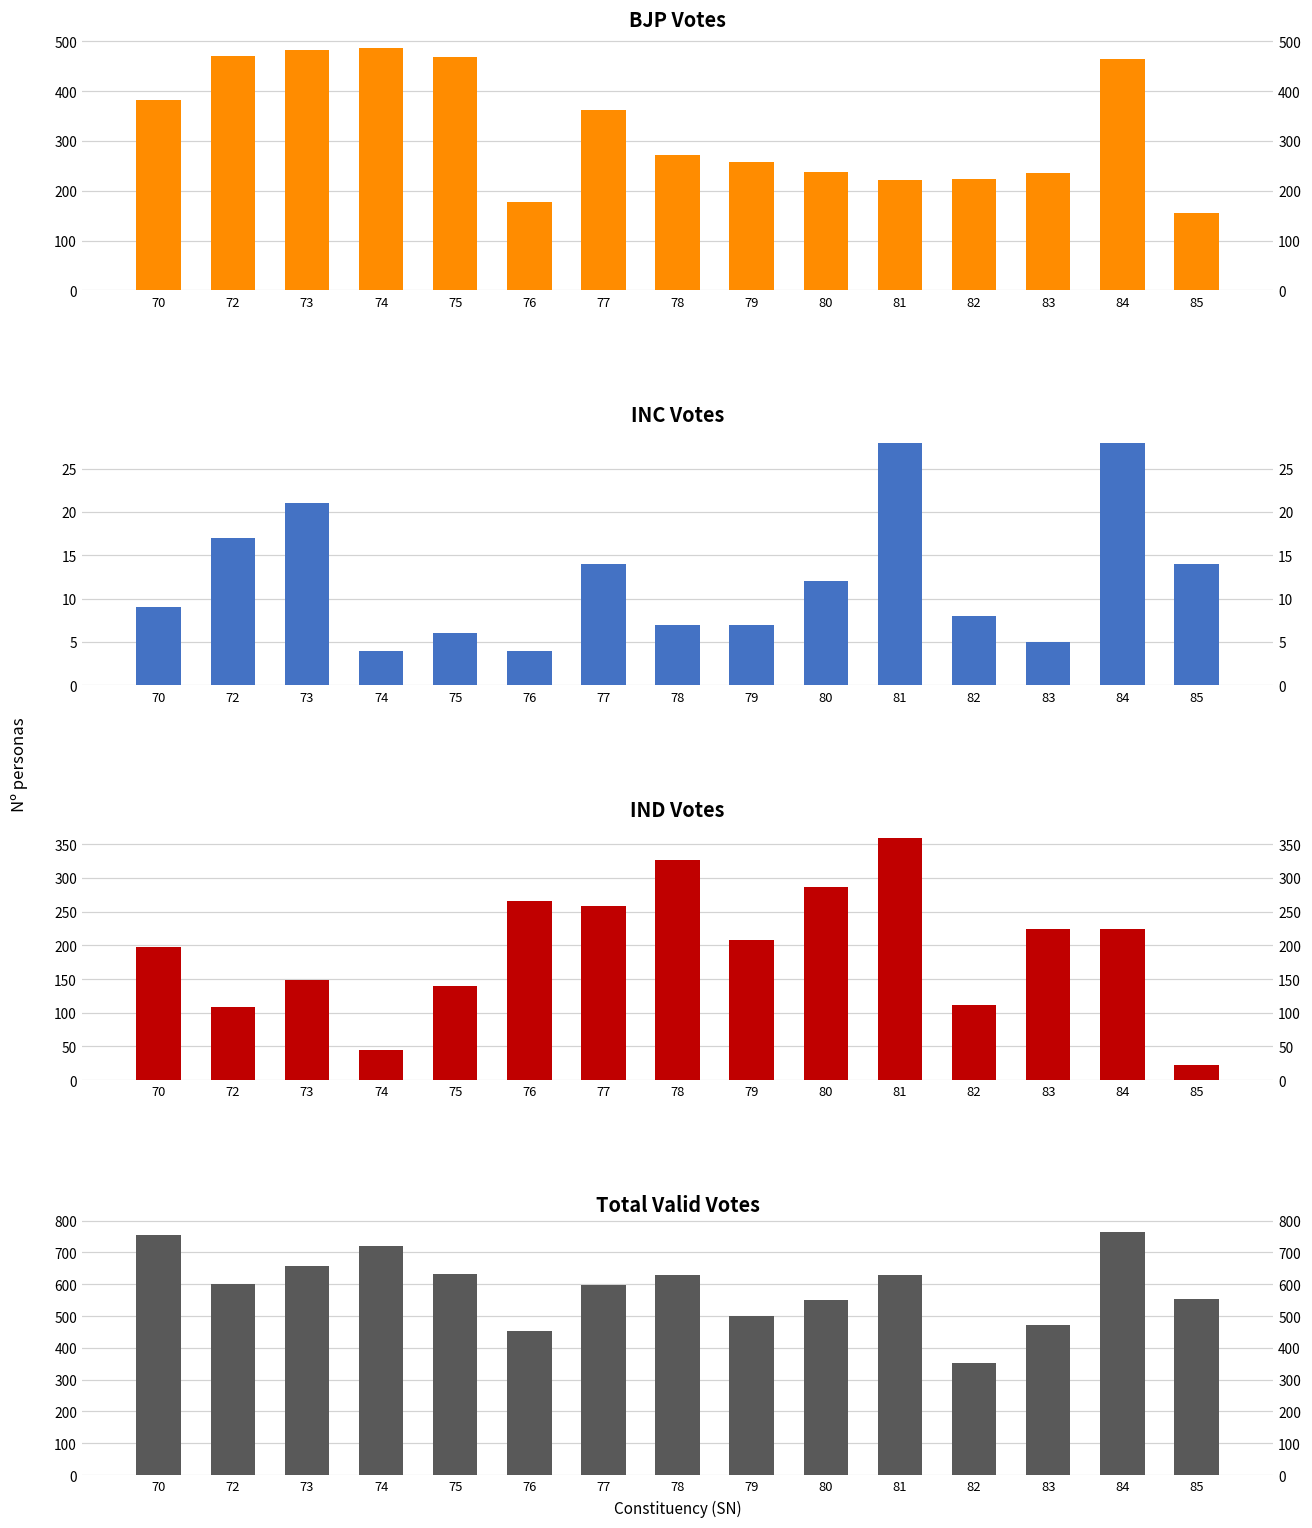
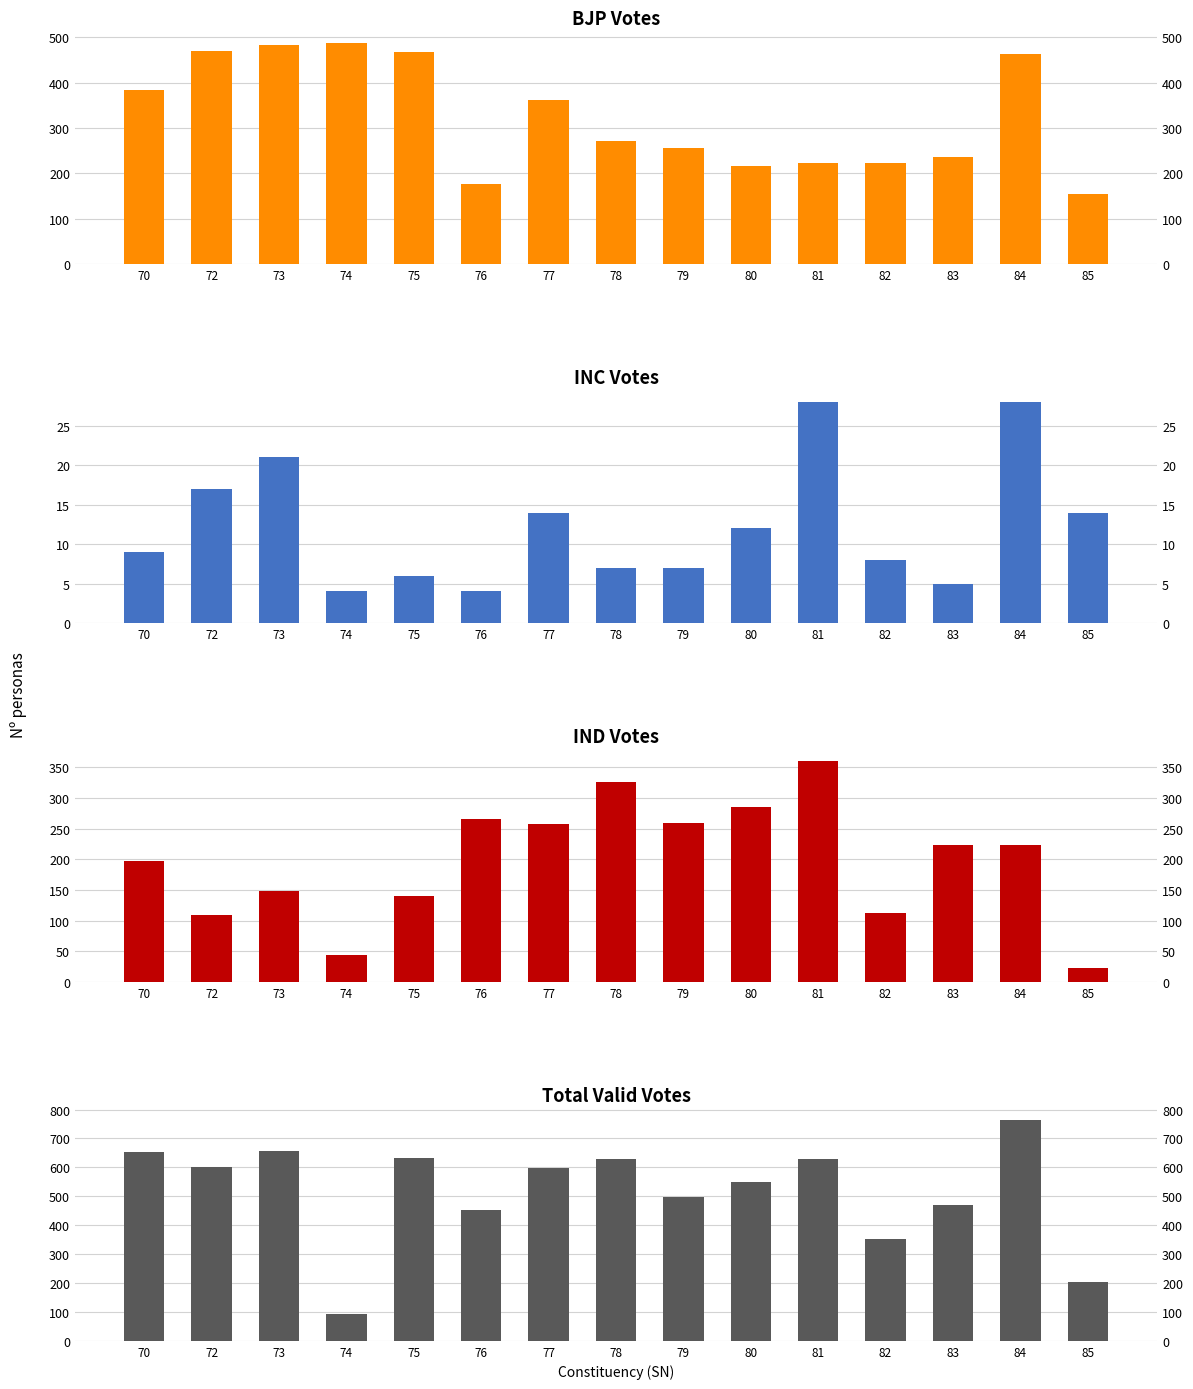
BJP Votes, 80: 240 -> 220
IND Votes, 79: 210 -> 260
Total Valid Votes, 70: 760 -> 650
Total Valid Votes, 74: 720 -> 90
Total Valid Votes, 85: 550 -> 200
